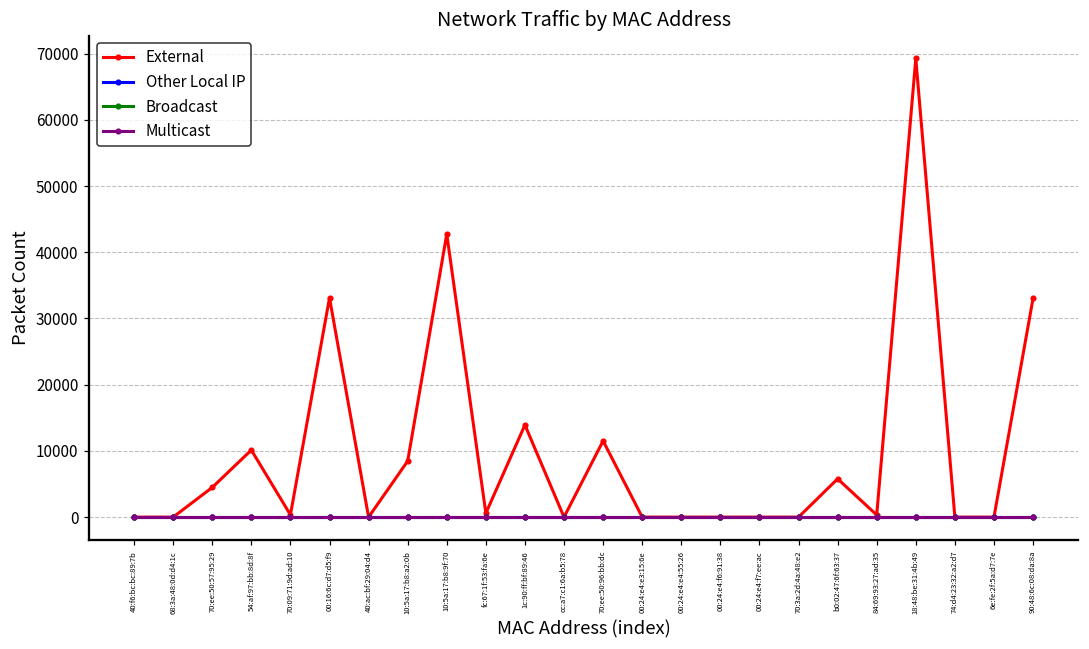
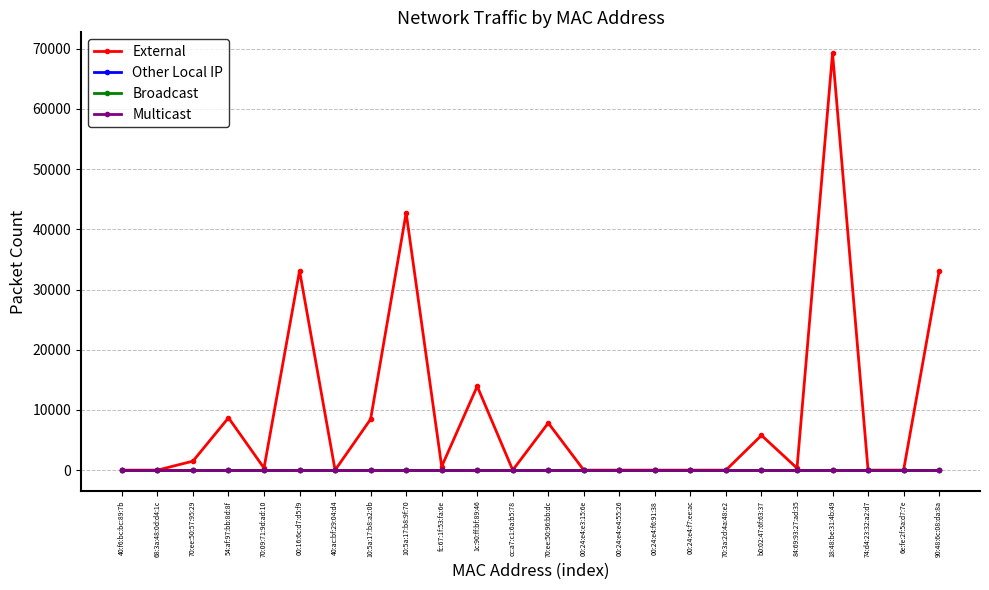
External, 70:ee:50:57:95:29: 4000 -> 1000
External, 54:af:97:bb:8d:8f: 10000 -> 9000
External, 70:ee:50:96:bb:dc: 12000 -> 8000
